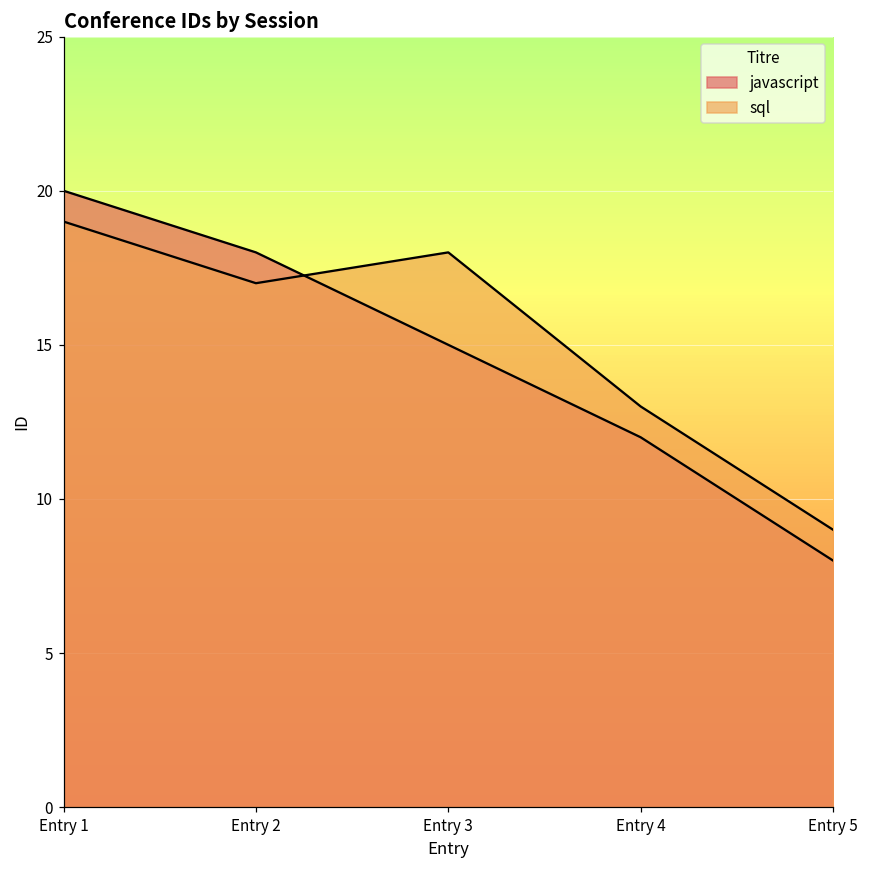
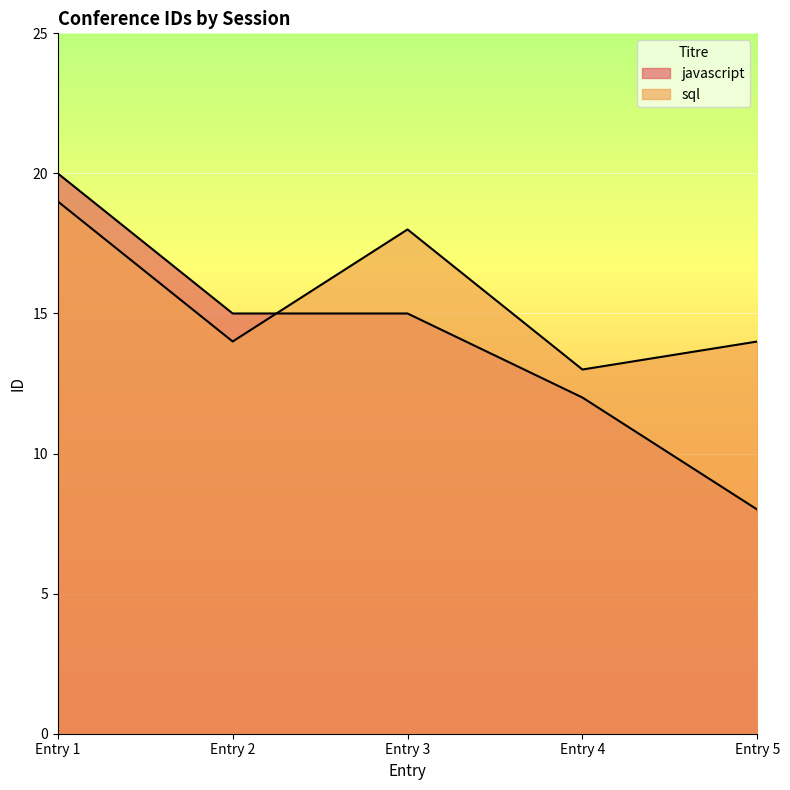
javascript, Entry 2: 18 -> 15
sql, Entry 2: 17 -> 14
sql, Entry 5: 9 -> 14
